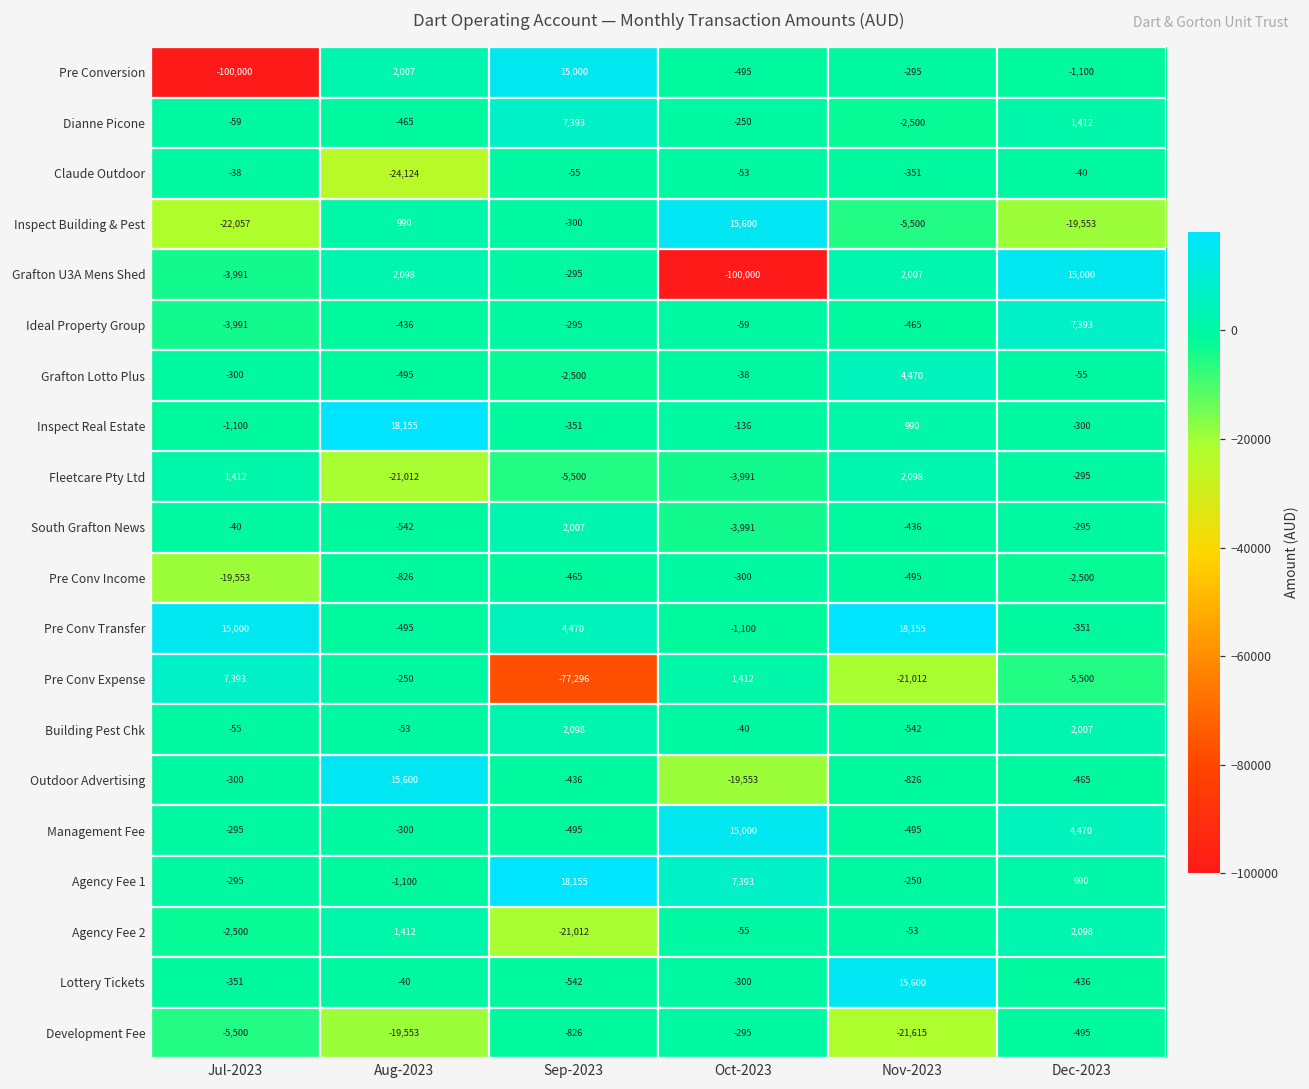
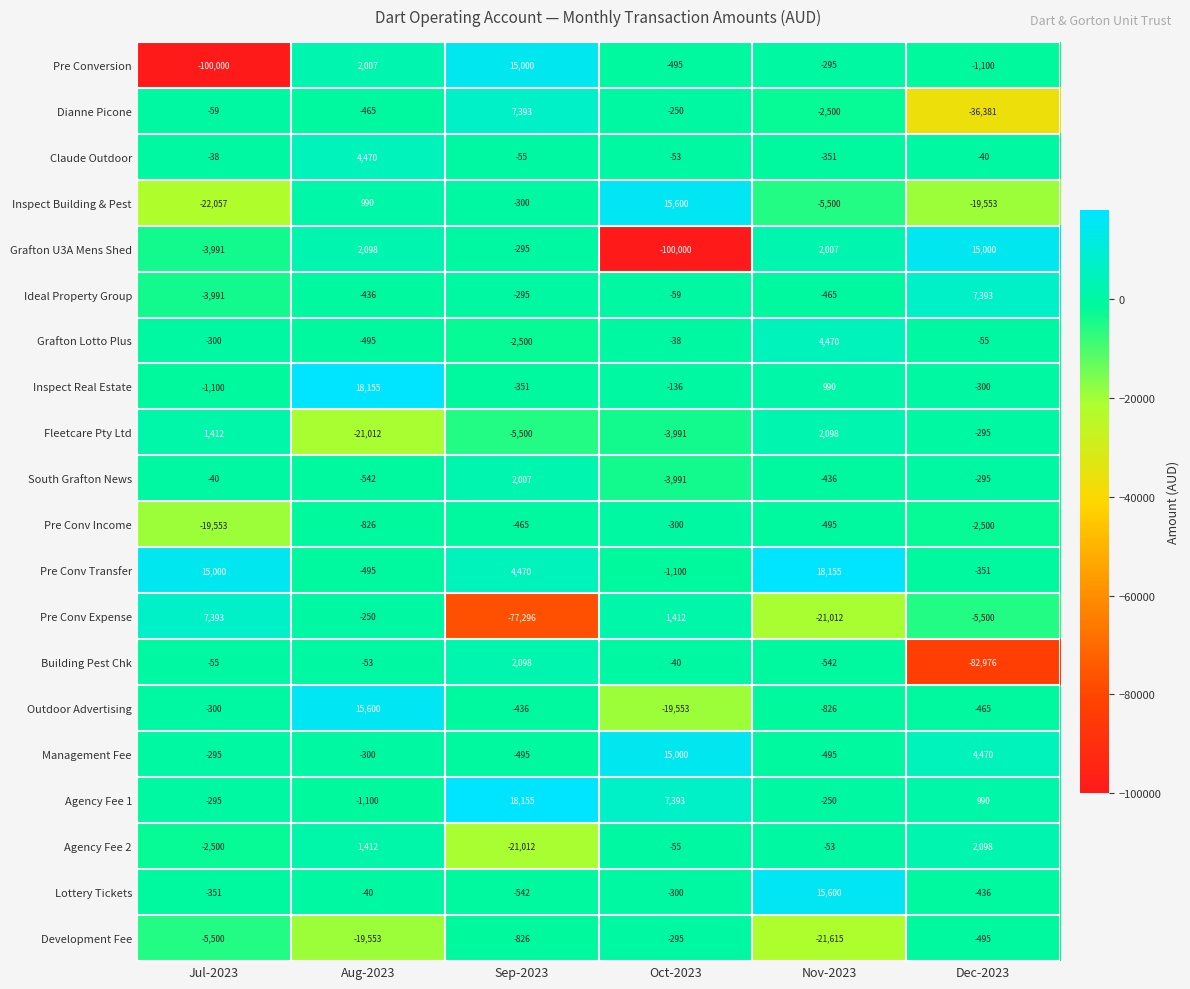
Dianne Picone, Dec-2023: 1,412 -> -36,381
Claude Outdoor, Aug-2023: -24,124 -> 4,470
Building Pest Chk, Dec-2023: 2,007 -> -82,976
